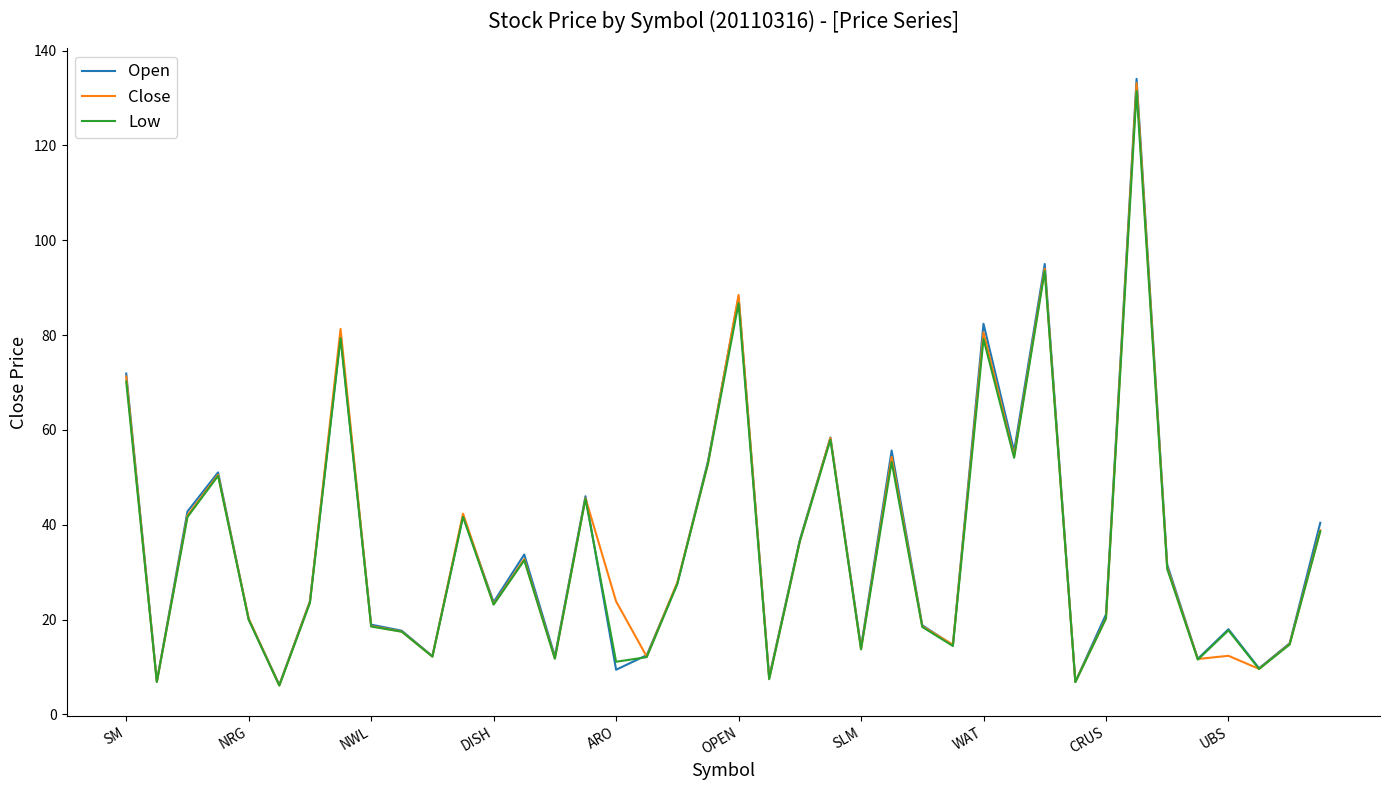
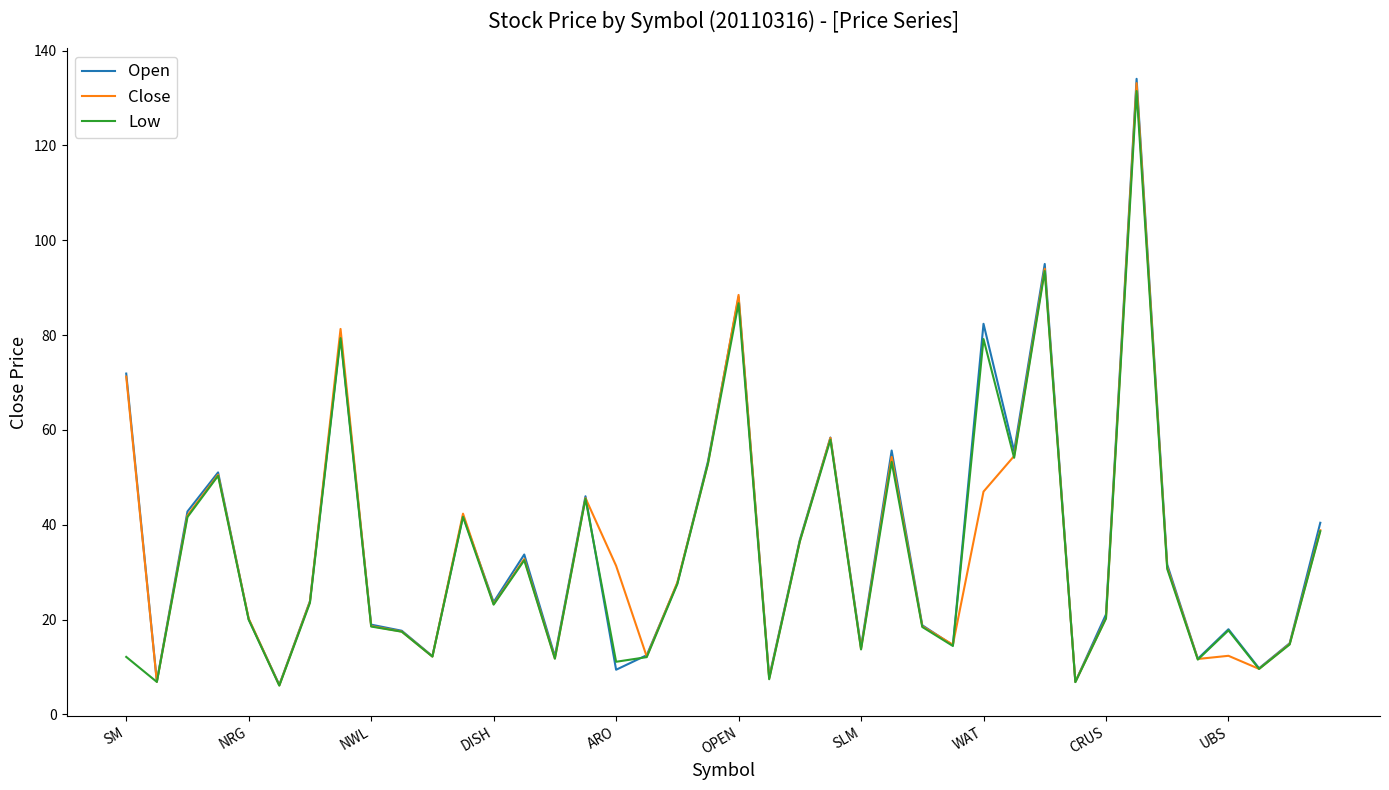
Low, SM: 70 -> 12
Close, ARO: 24 -> 31
Close, WAT: 81 -> 47
